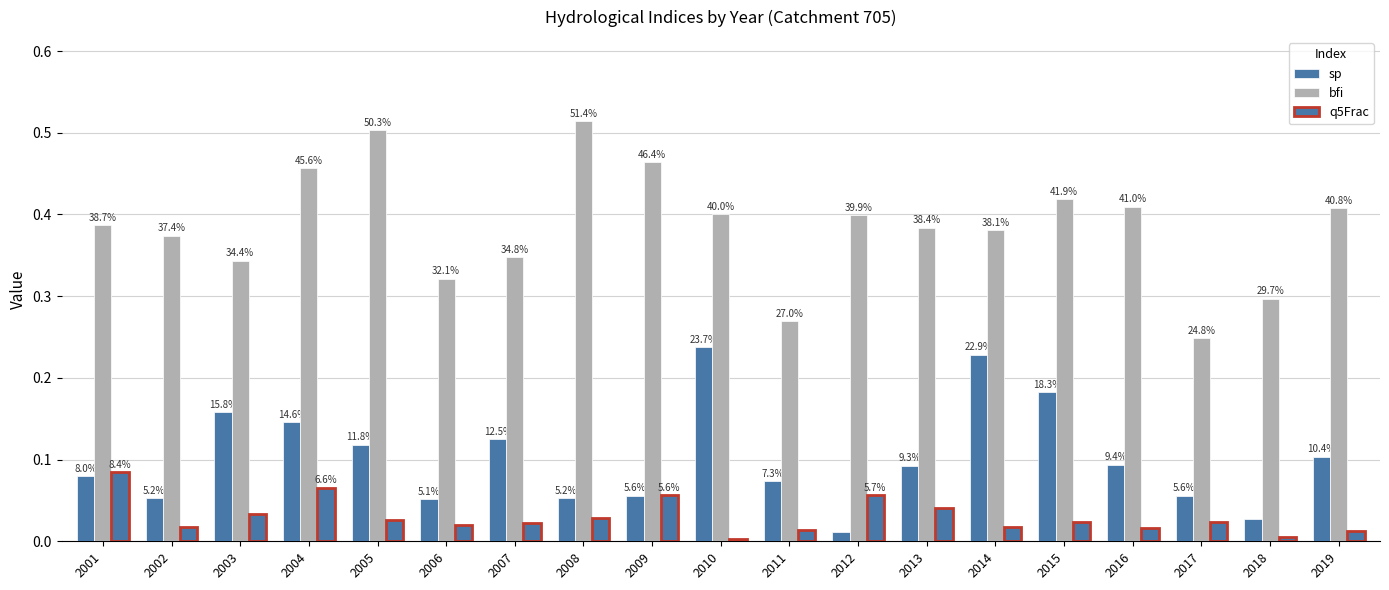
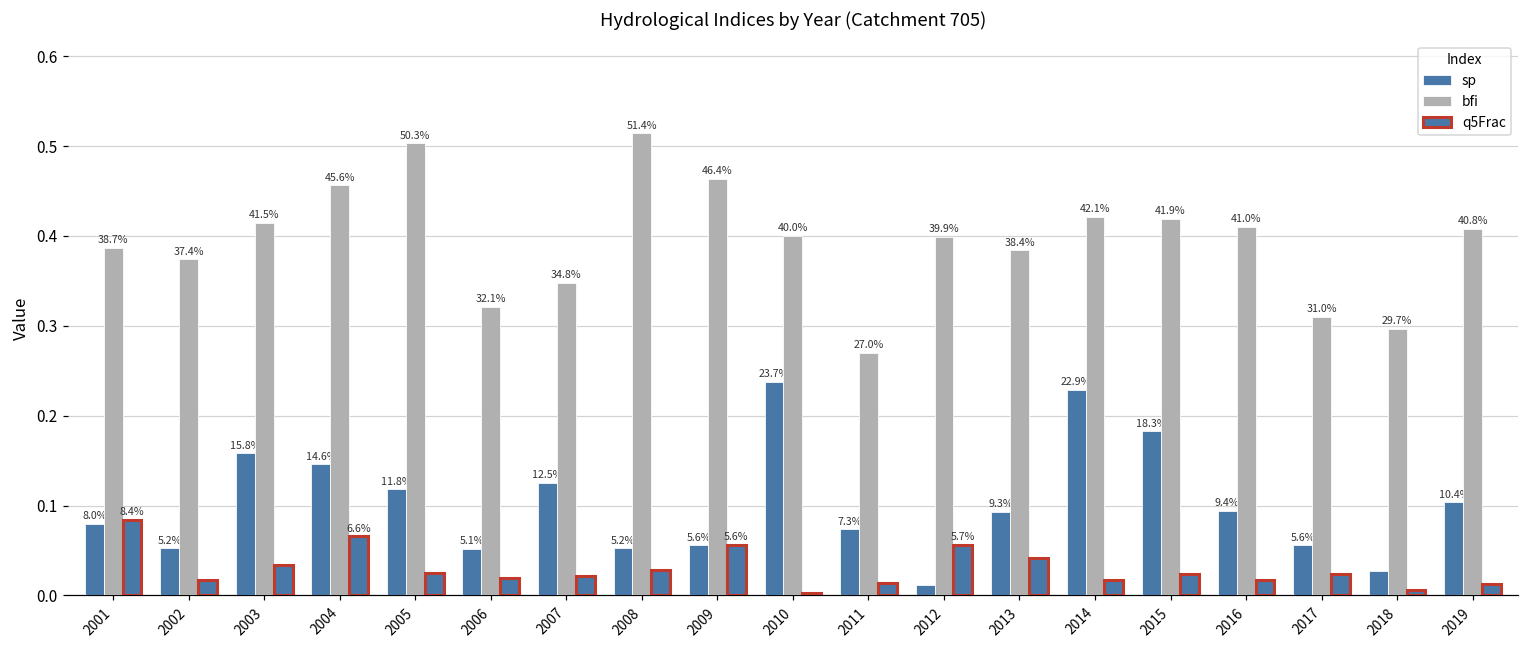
bfi, 2003: 34.4% -> 41.5%
bfi, 2014: 38.1% -> 42.1%
bfi, 2017: 24.8% -> 31.0%
